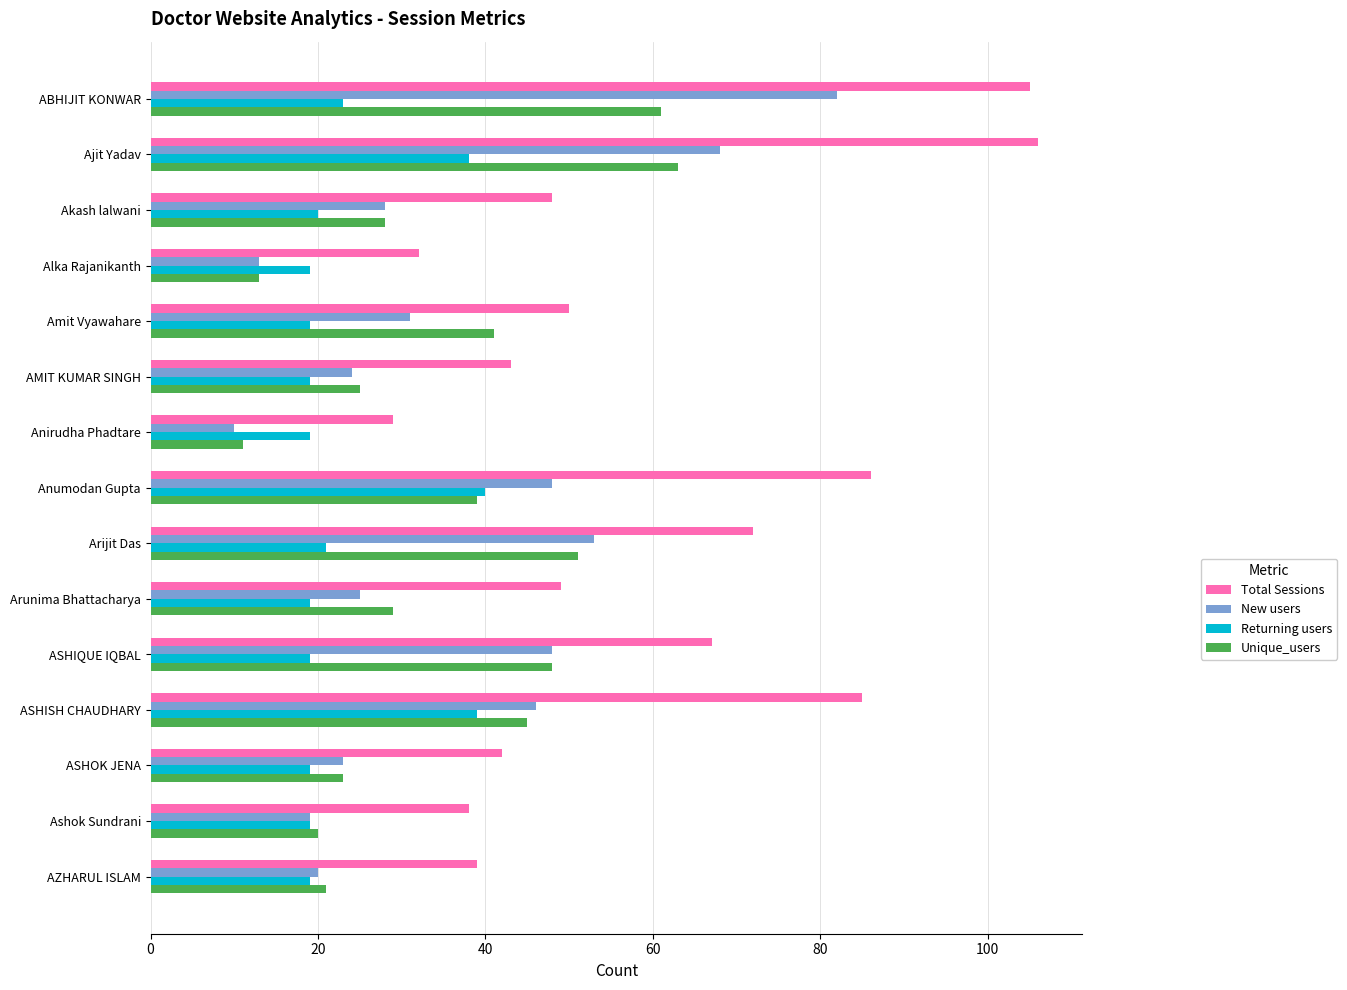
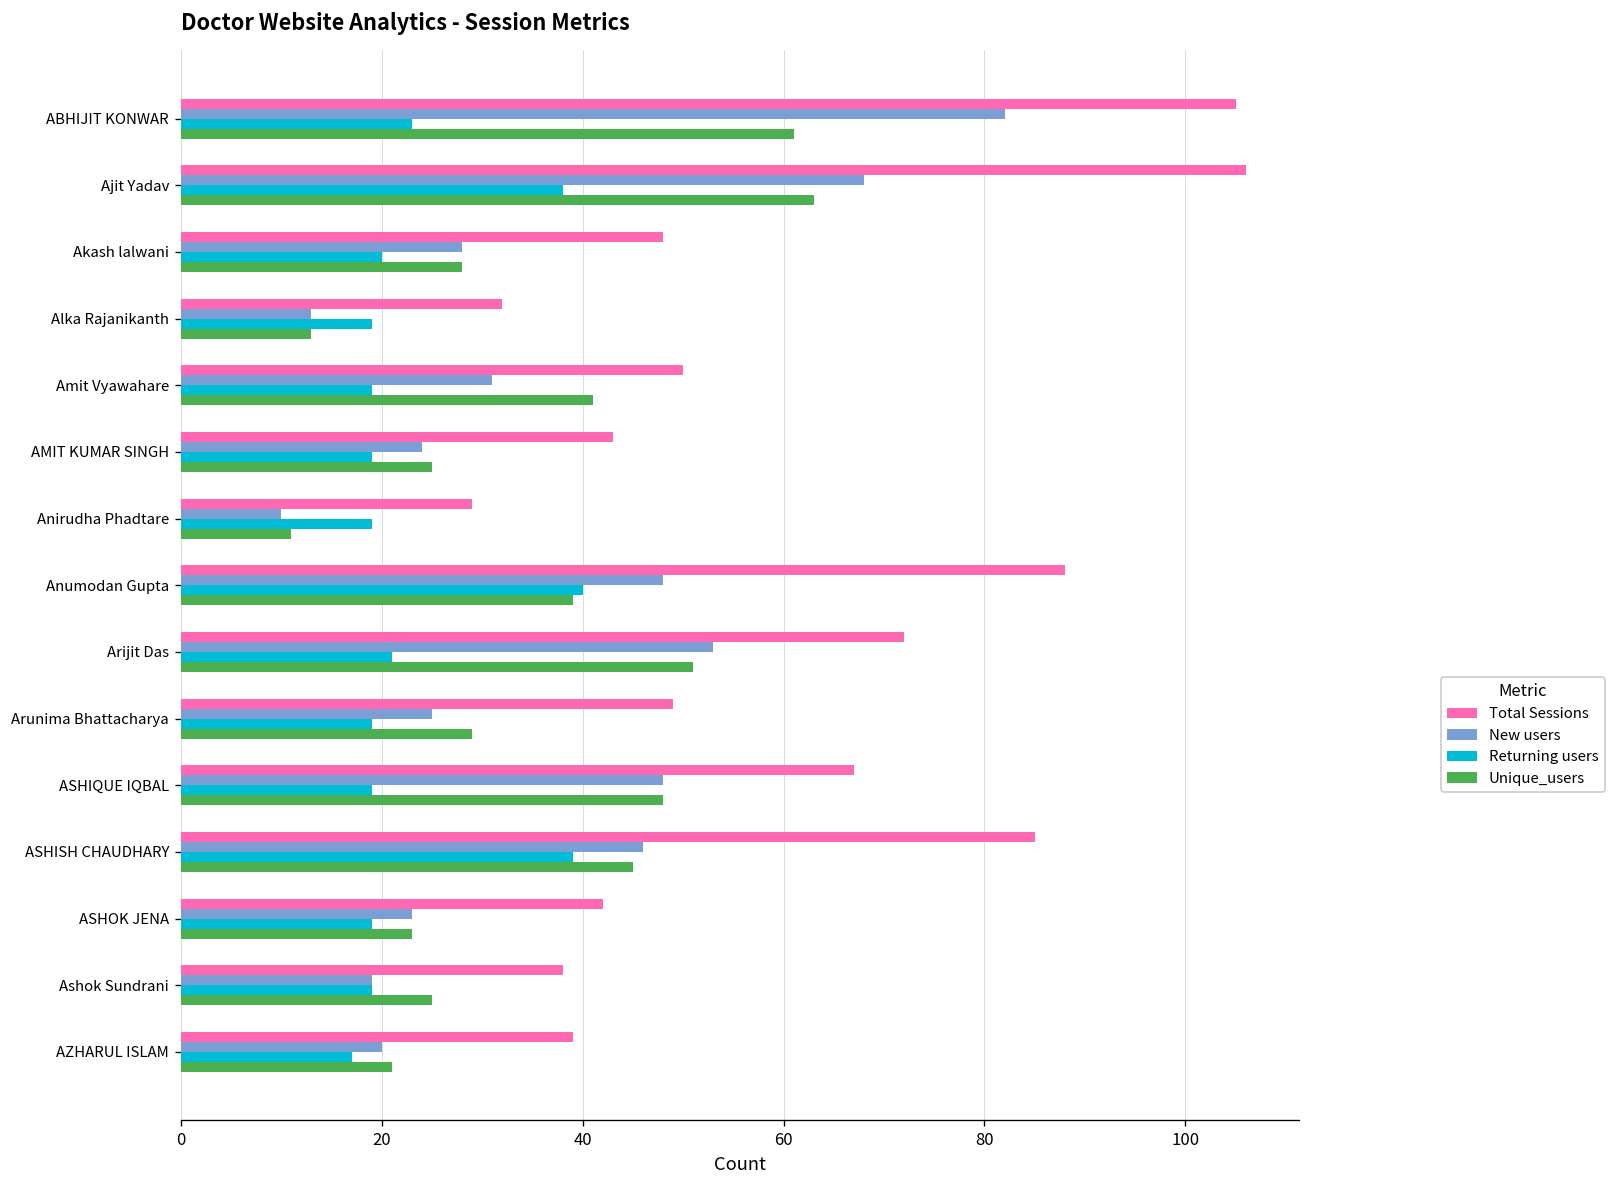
Total Sessions, Anumodan Gupta: 86 -> 88
Unique_users, Ashok Sundrani: 20 -> 25
Returning users, AZHARUL ISLAM: 19 -> 17
